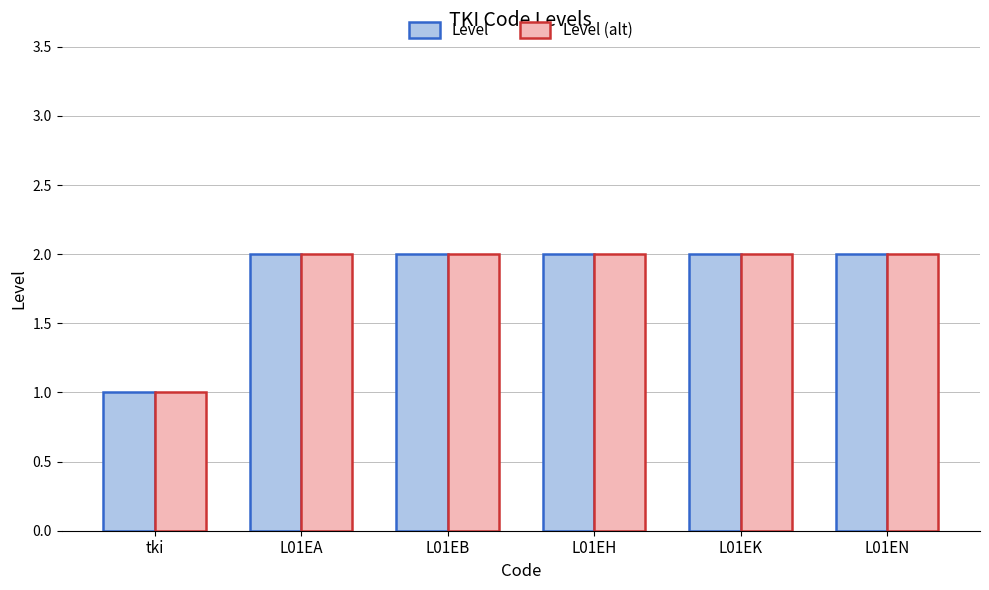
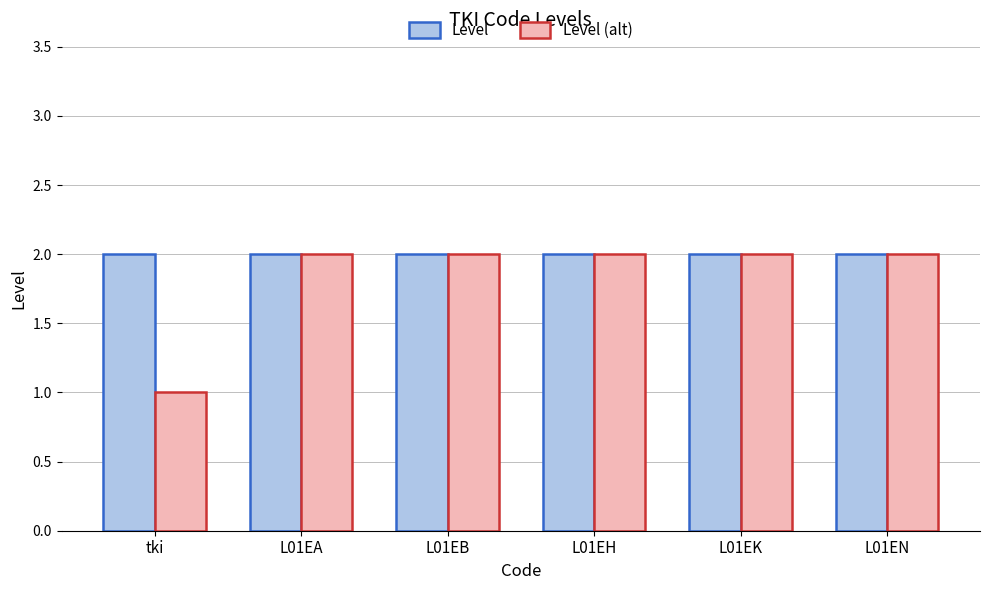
Level, tki: 1 -> 2
